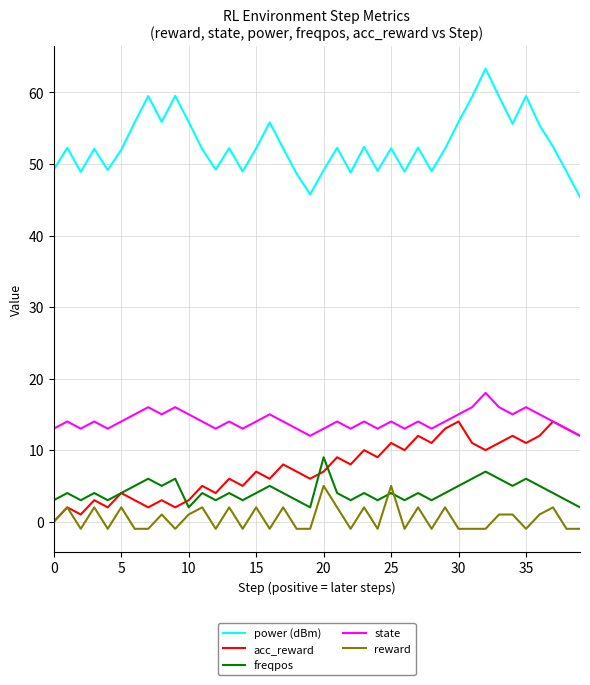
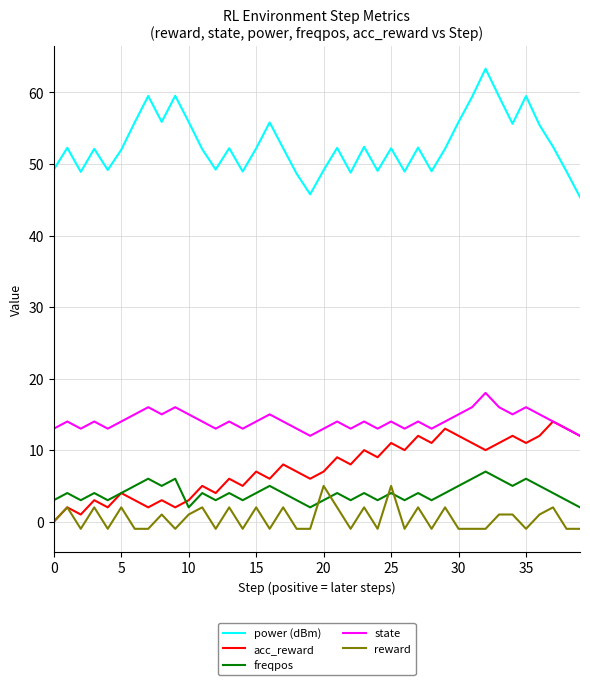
freqpos, 20: 9 -> 3
acc_reward, 30: 14 -> 12
